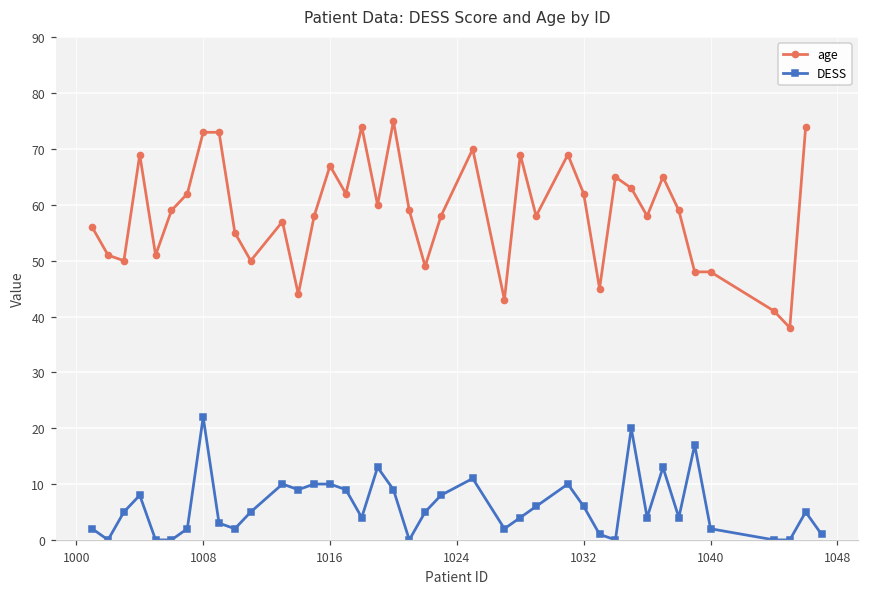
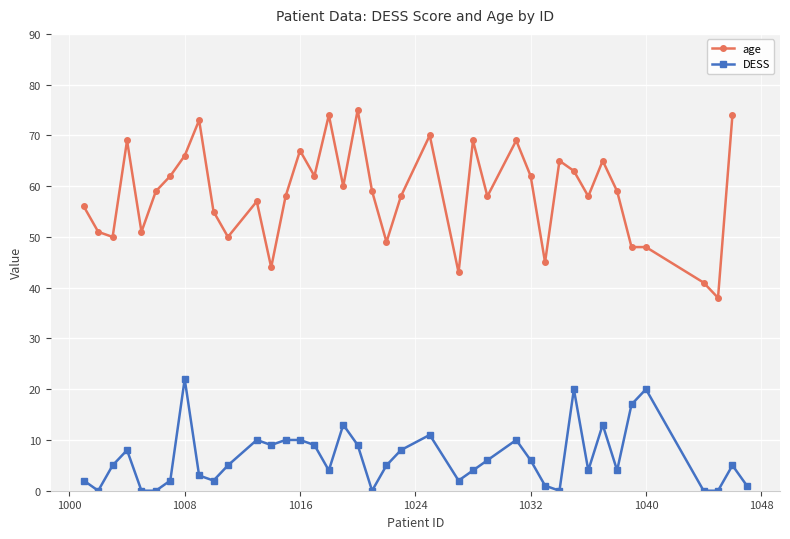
age, 1008: 73 -> 66
DESS, 1040: 2 -> 20
